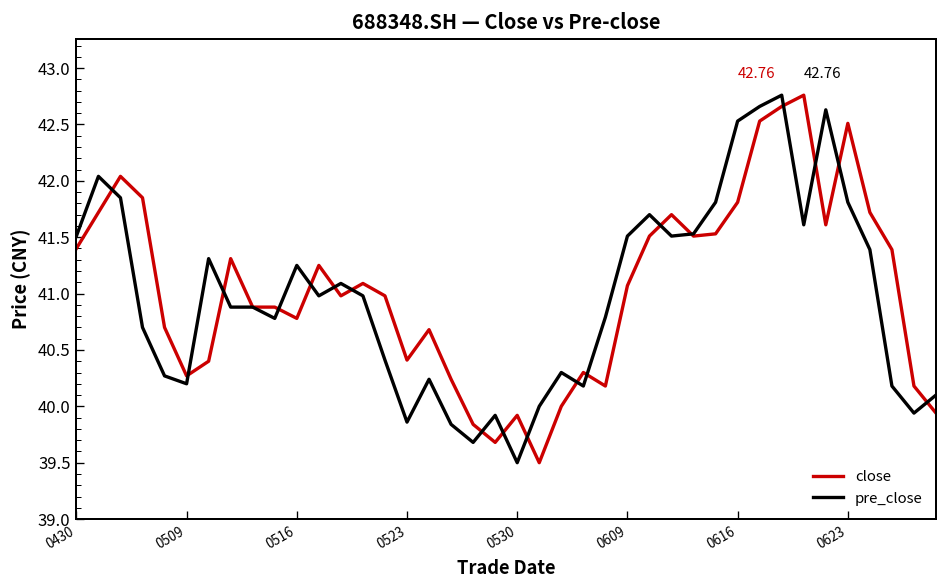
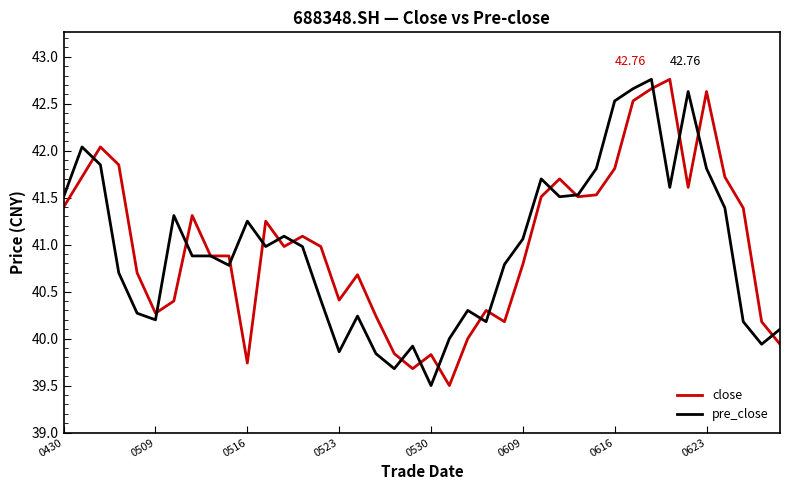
close, 0516: 40.8 -> 39.7
close, 0530: 39.9 -> 39.8
close, 0609: 41.1 -> 40.8
pre_close, 0609: 41.5 -> 41.1
close, 0623: 42.5 -> 42.6
